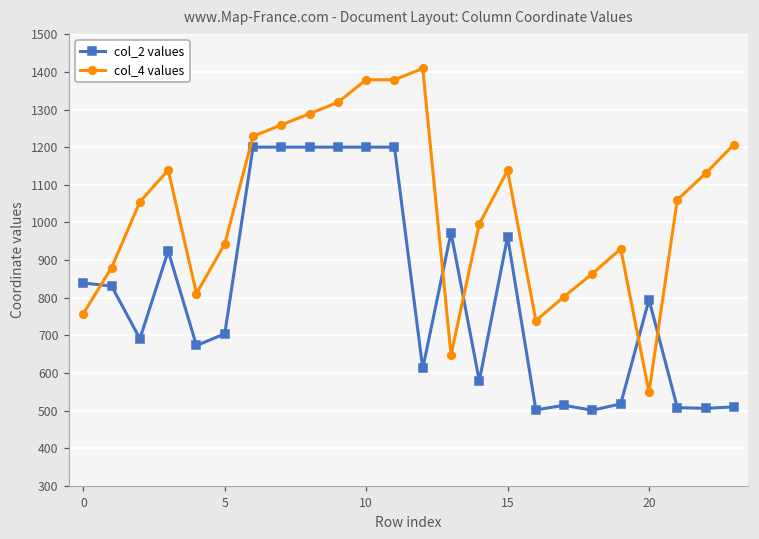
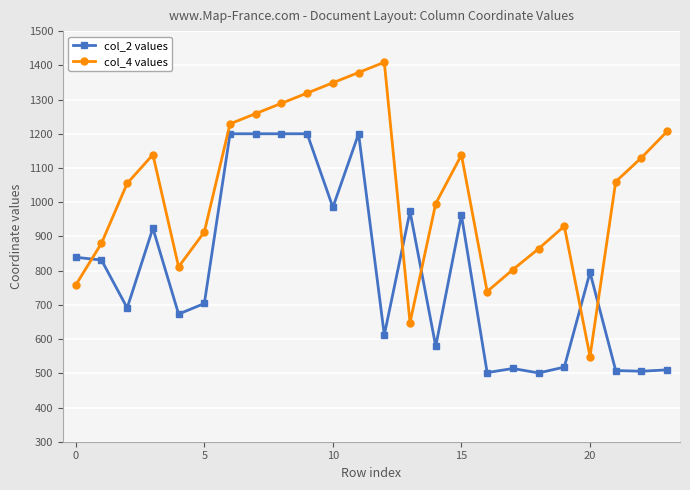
col_4 values, 5: 940 -> 910
col_2 values, 10: 1200 -> 990
col_4 values, 10: 1380 -> 1350
